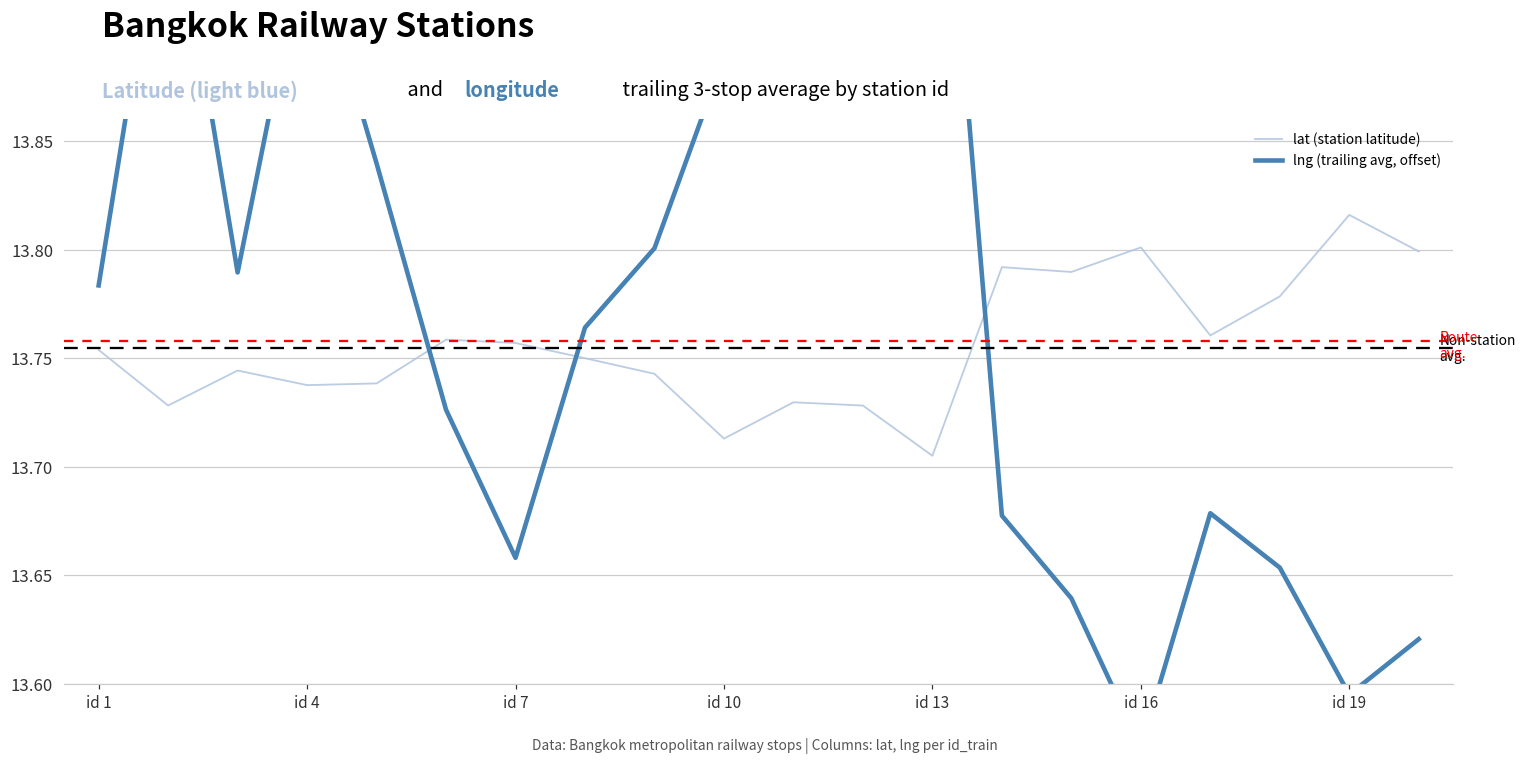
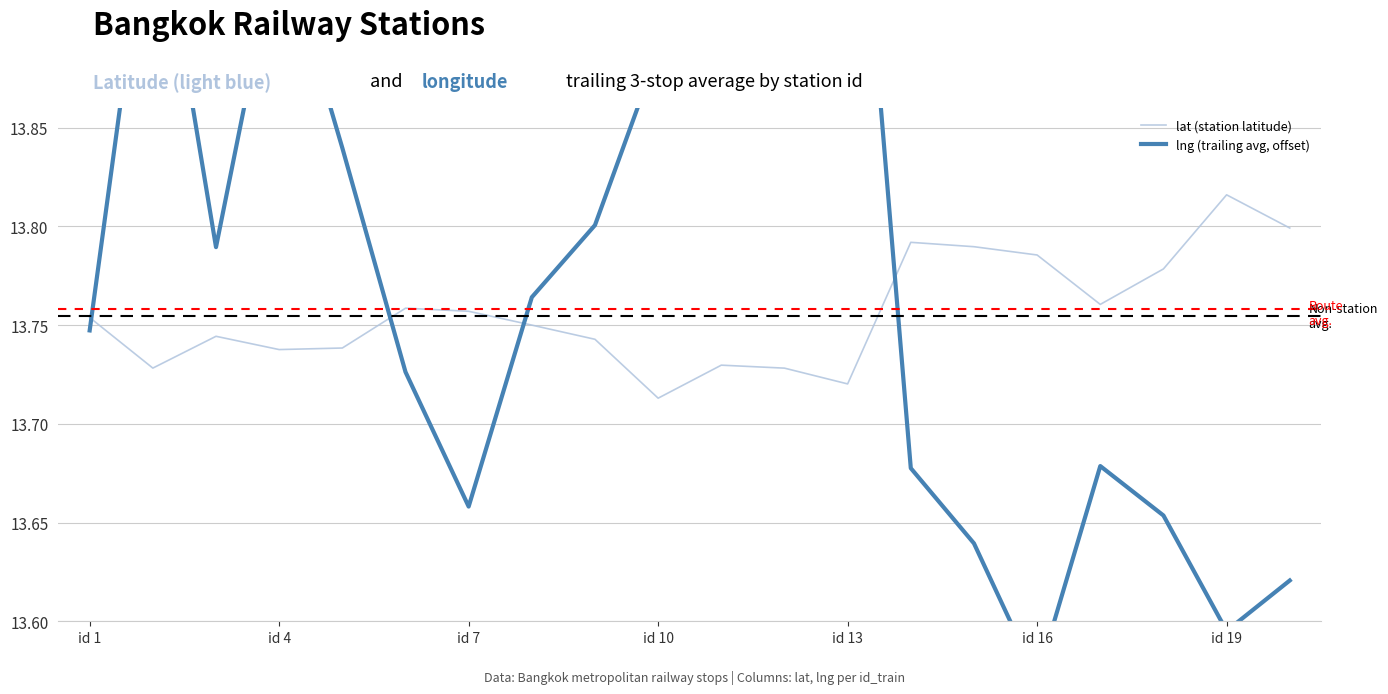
lng (trailing avg, offset), id 1: 13.784 -> 13.747
lat (station latitude), id 13: 13.705 -> 13.720
lat (station latitude), id 16: 13.801 -> 13.786
